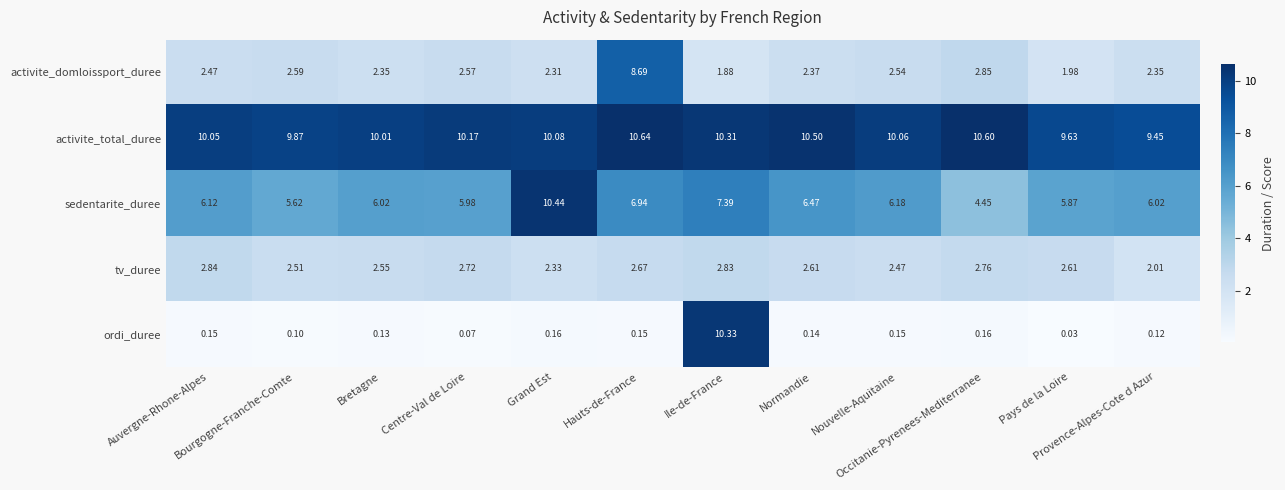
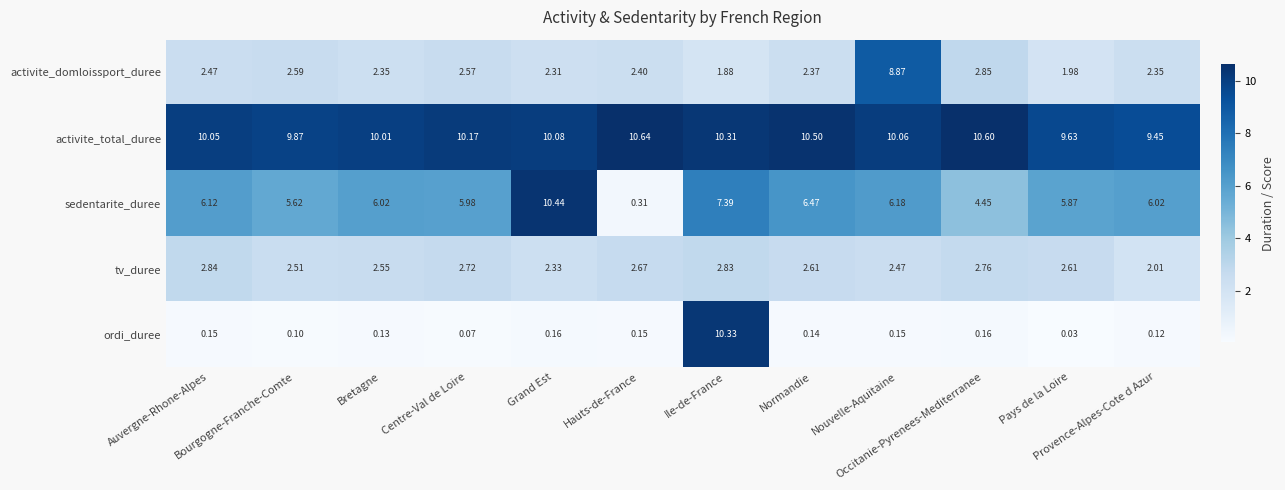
activite_domloissport_duree, Hauts-de-France: 8.69 -> 2.40
activite_domloissport_duree, Nouvelle-Aquitaine: 2.54 -> 8.87
sedentarite_duree, Hauts-de-France: 6.94 -> 0.31
